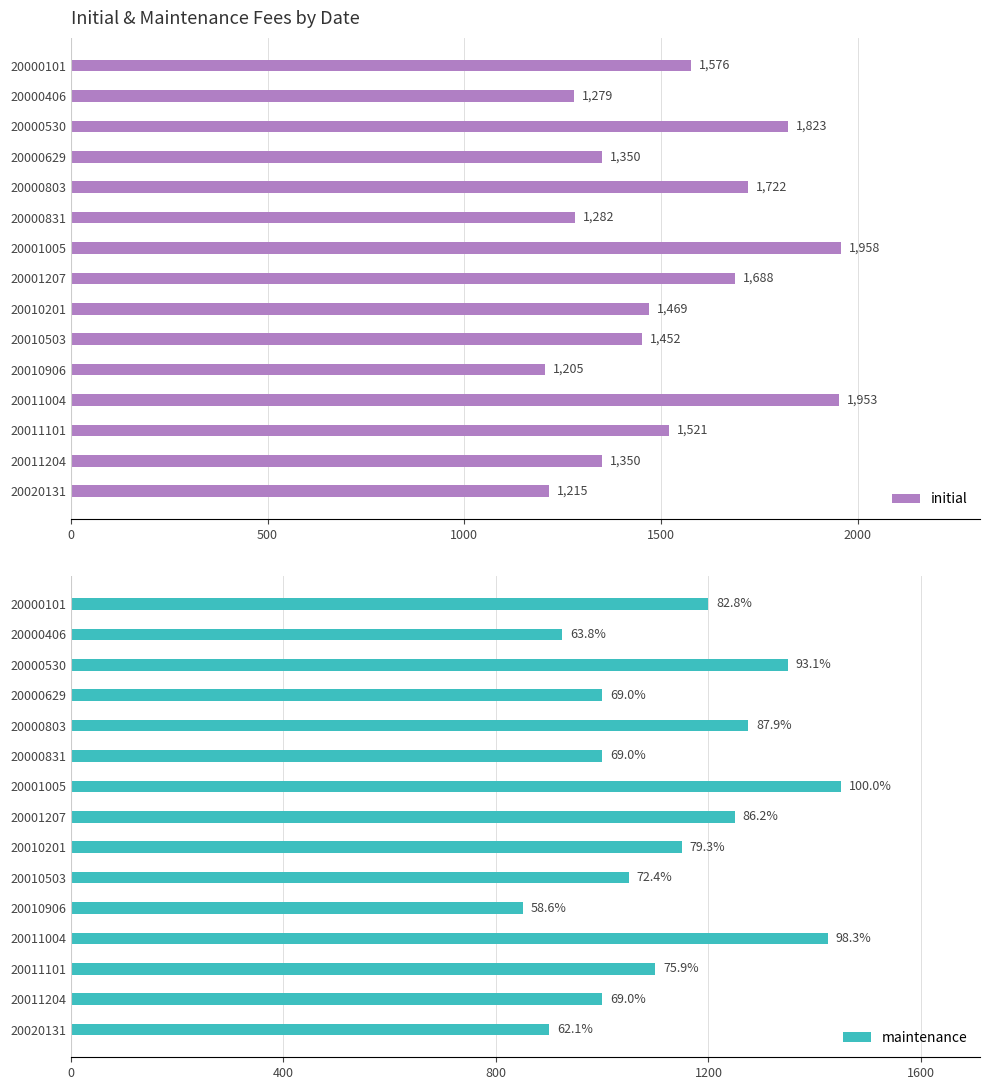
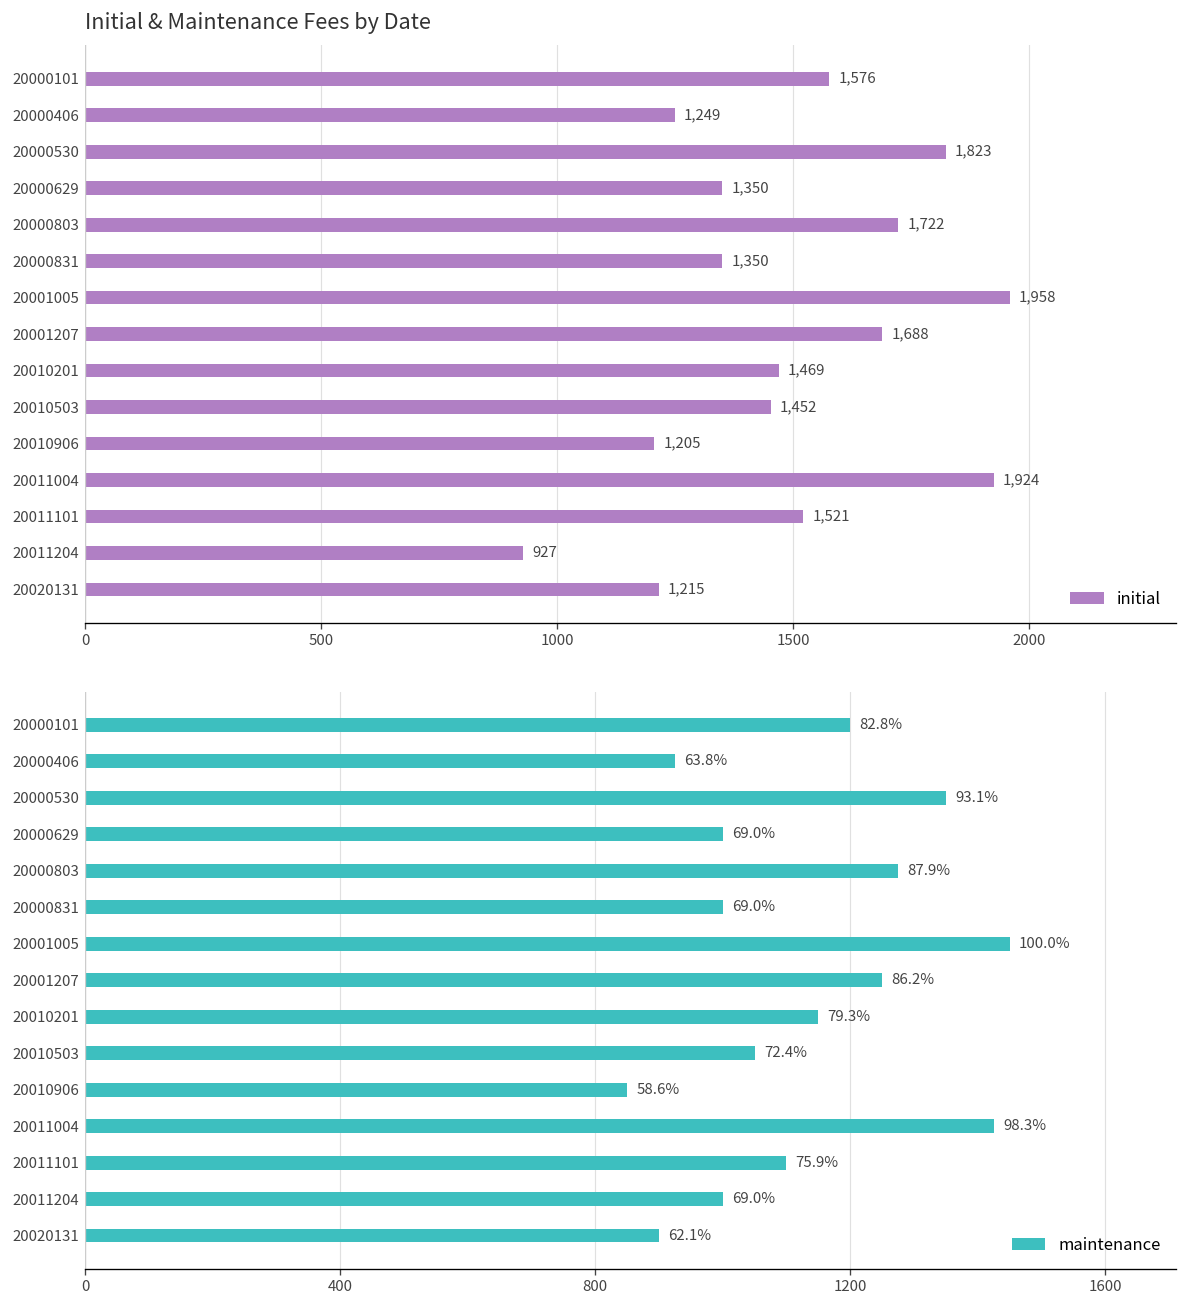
Initial & Maintenance Fees by Date, 20000406: 1,279 -> 1,249
Initial & Maintenance Fees by Date, 20000831: 1,282 -> 1,350
Initial & Maintenance Fees by Date, 20011004: 1,953 -> 1,924
Initial & Maintenance Fees by Date, 20011204: 1,350 -> 927
